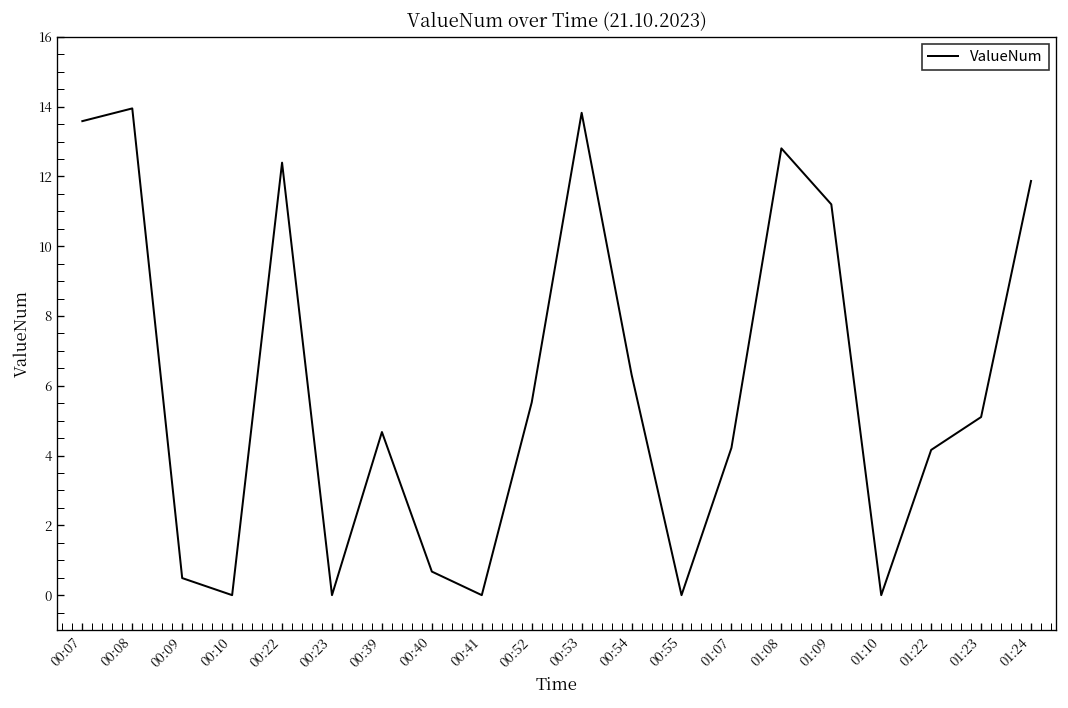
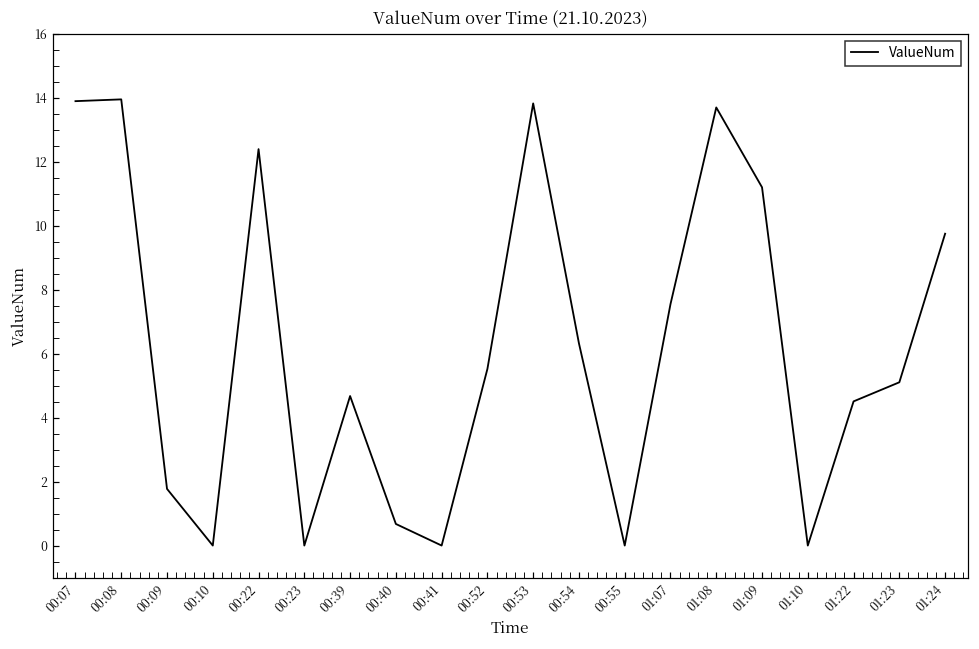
00:07: 13.6 -> 13.9
00:09: 0.5 -> 1.8
01:07: 4.2 -> 7.5
01:08: 12.8 -> 13.7
01:22: 4.2 -> 4.5
01:24: 11.9 -> 9.7
